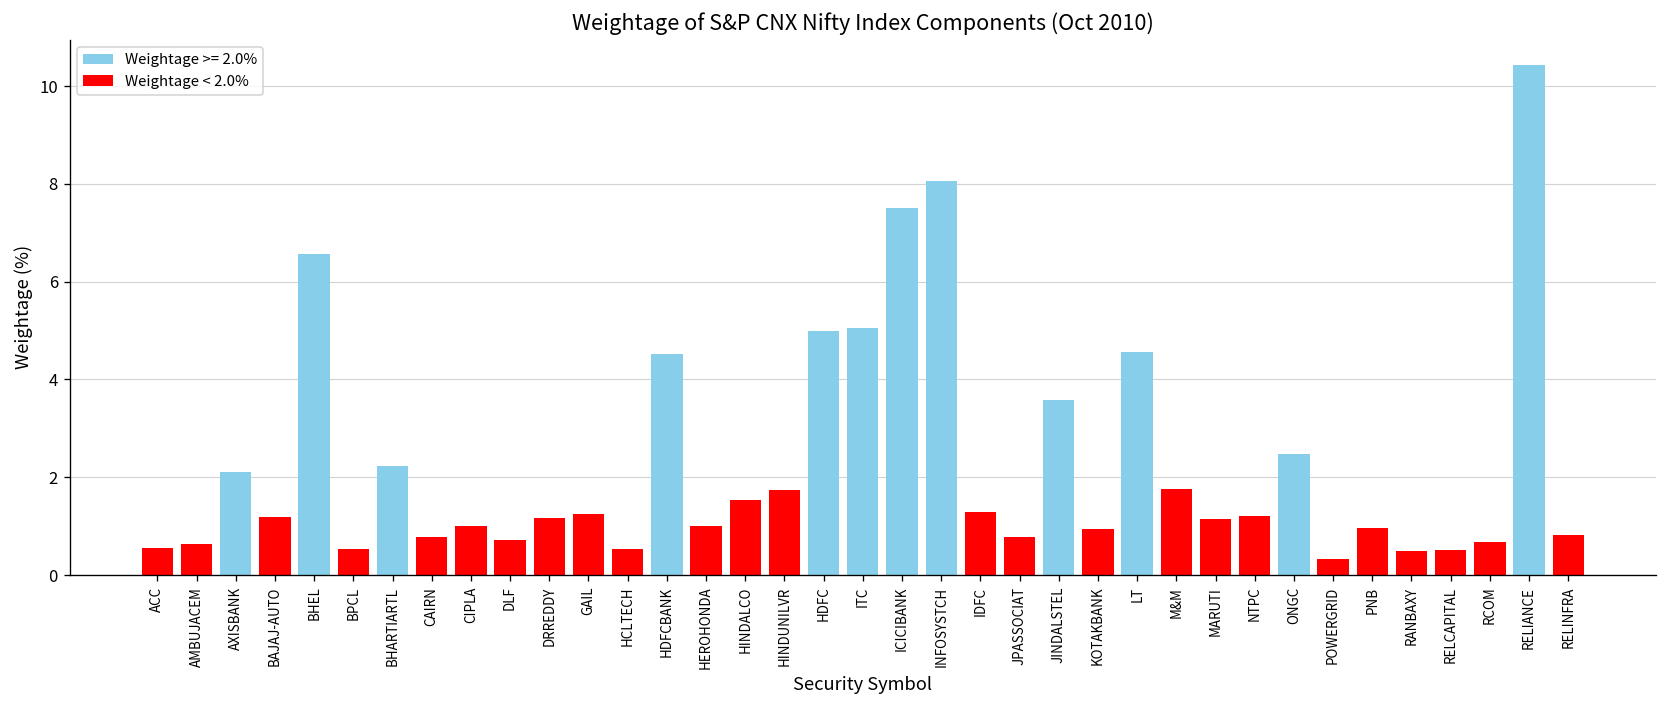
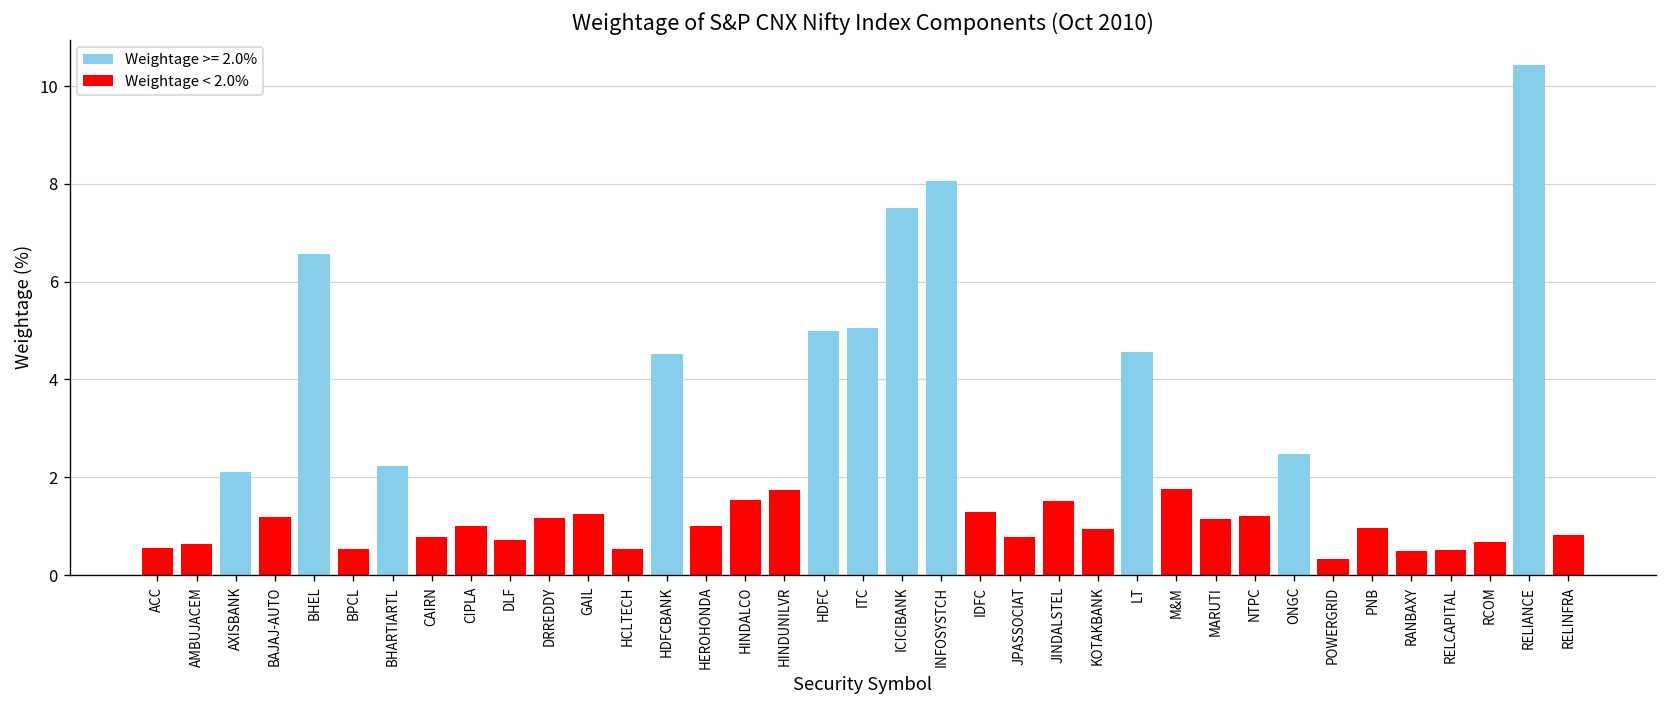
JINDALSTEL: 3.6 -> 1.5
